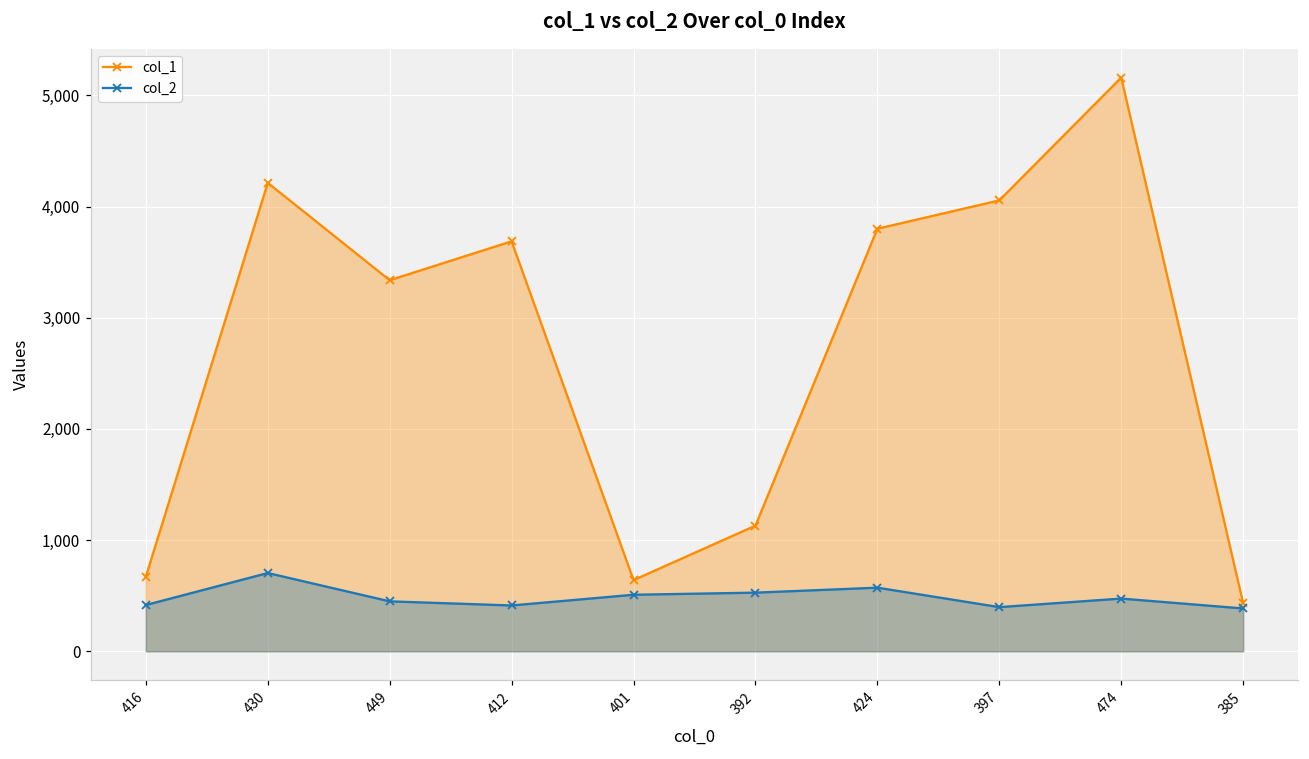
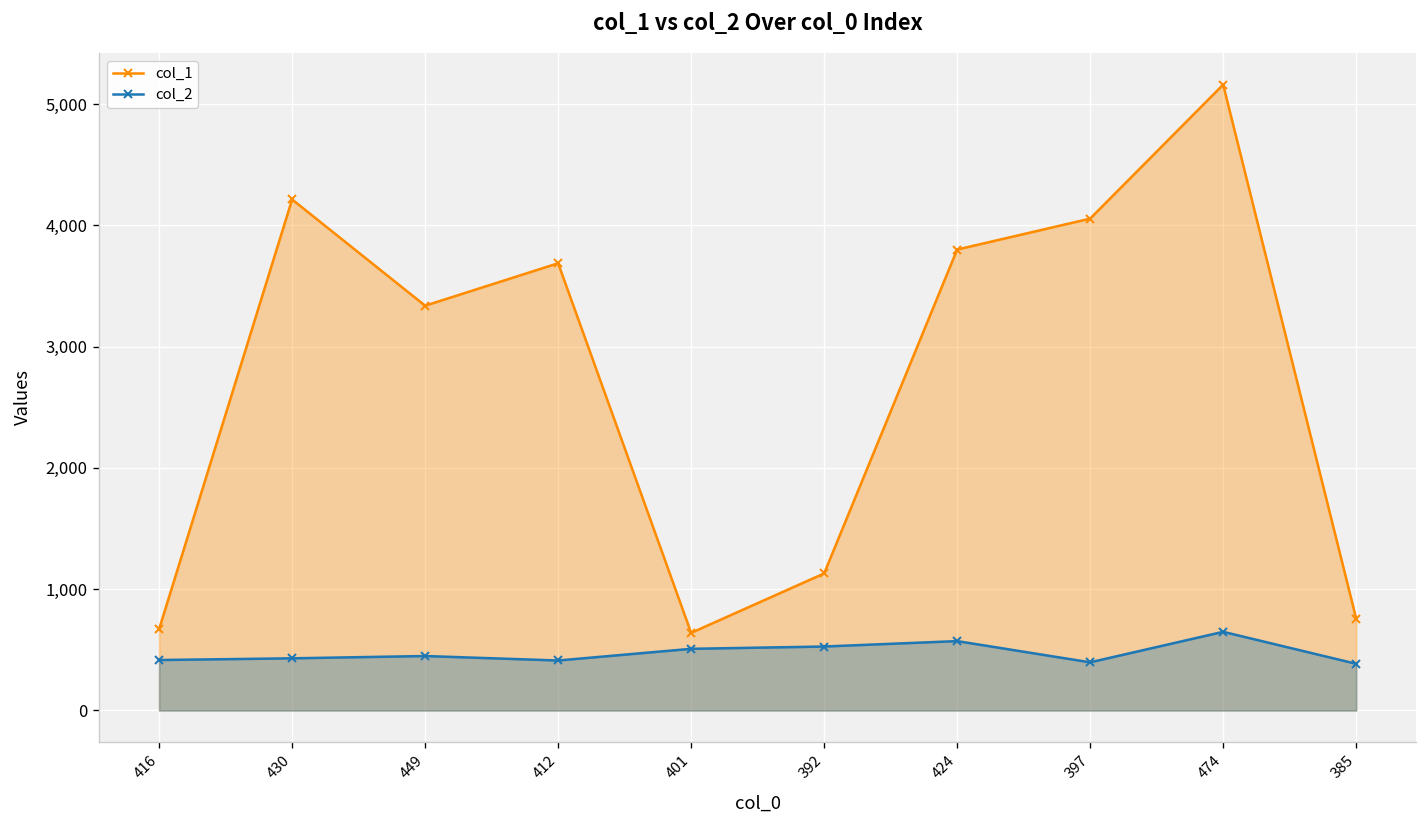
col_2, 430: 700 -> 430
col_2, 474: 470 -> 650
col_1, 385: 430 -> 760
